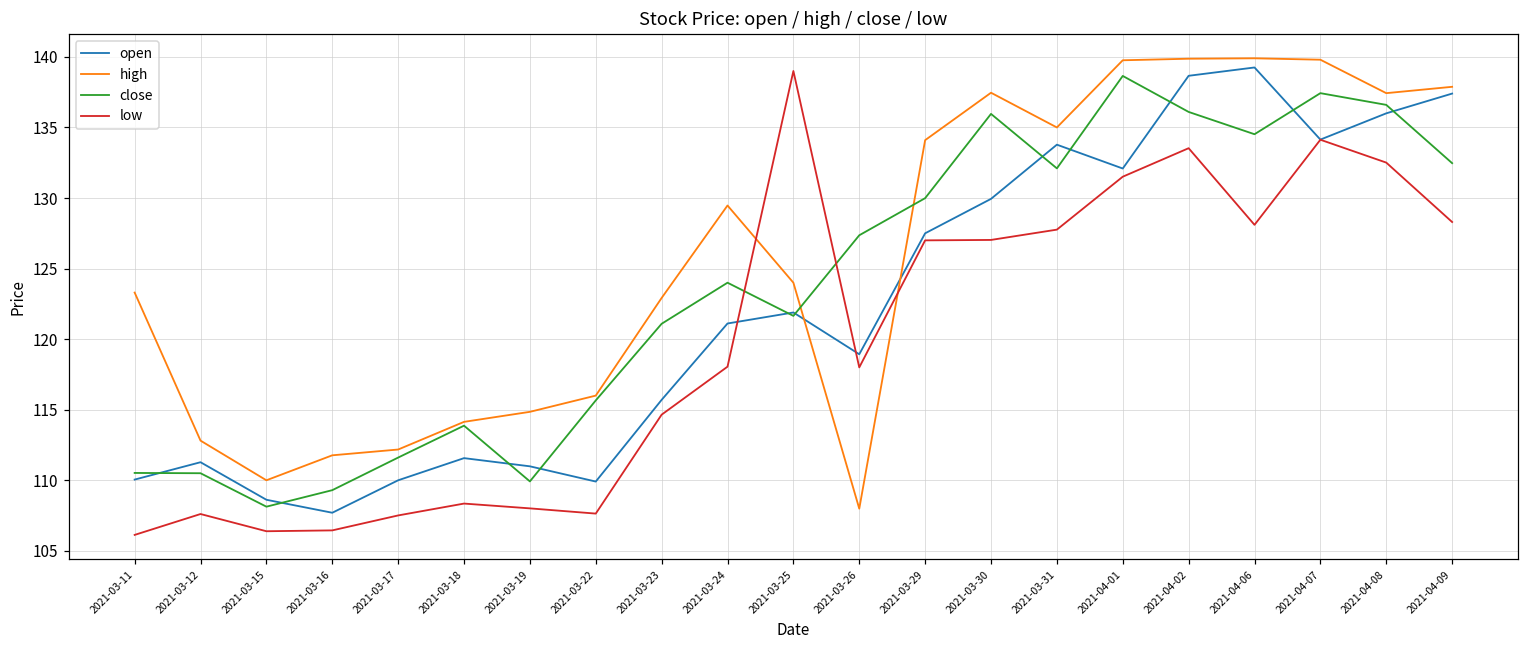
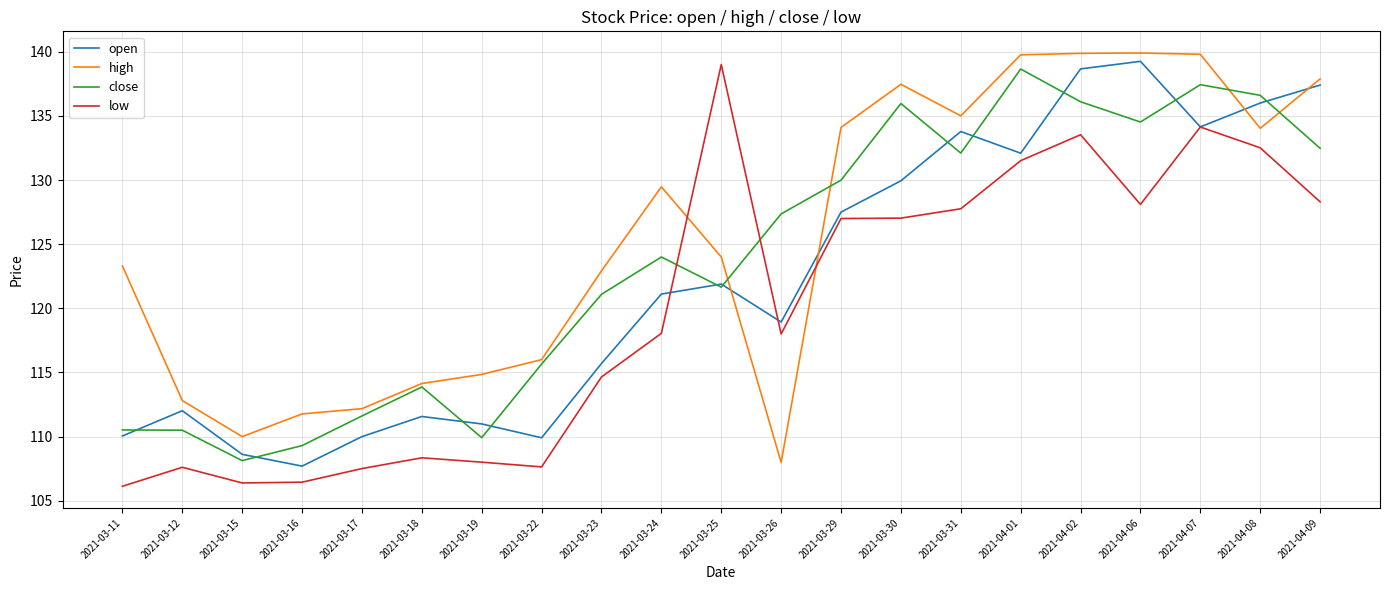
open, 2021-03-12: 111.3 -> 112.0
high, 2021-04-08: 137.4 -> 134.0
